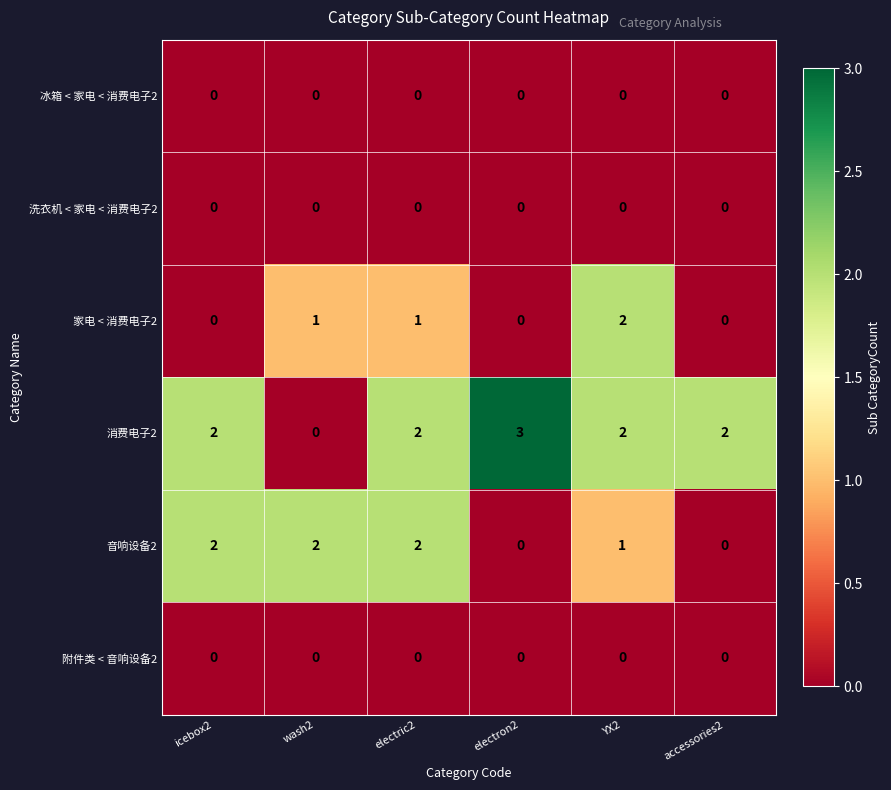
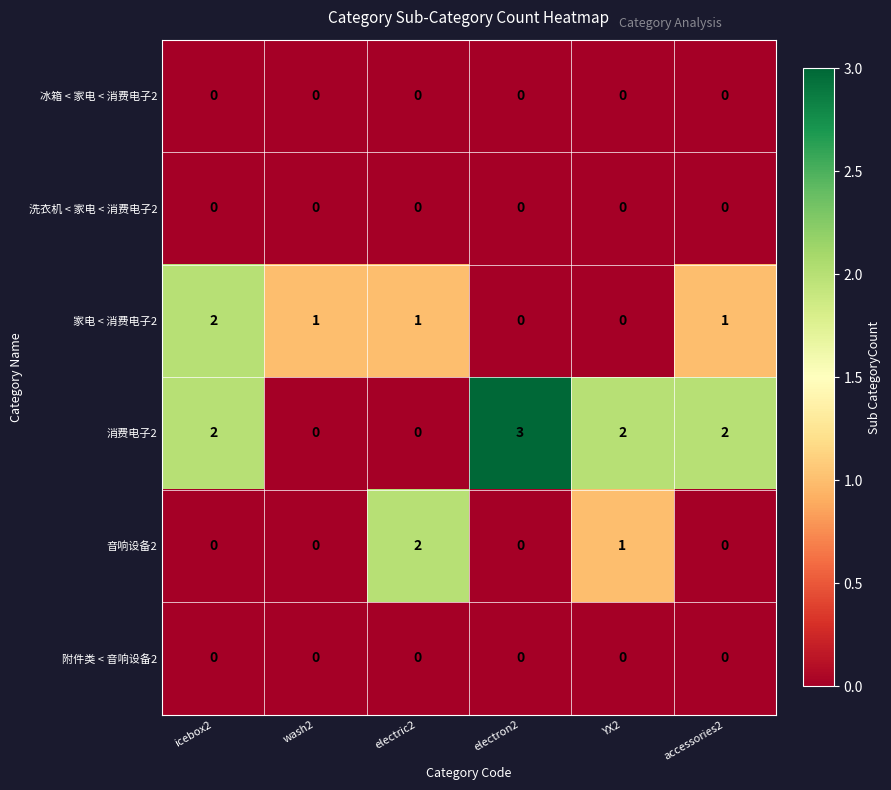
家电 < 消费电子2, icebox2: 0 -> 2
家电 < 消费电子2, YX2: 2 -> 0
家电 < 消费电子2, accessories2: 0 -> 1
消费电子2, electric2: 2 -> 0
音响设备2, icebox2: 2 -> 0
音响设备2, wash2: 2 -> 0
